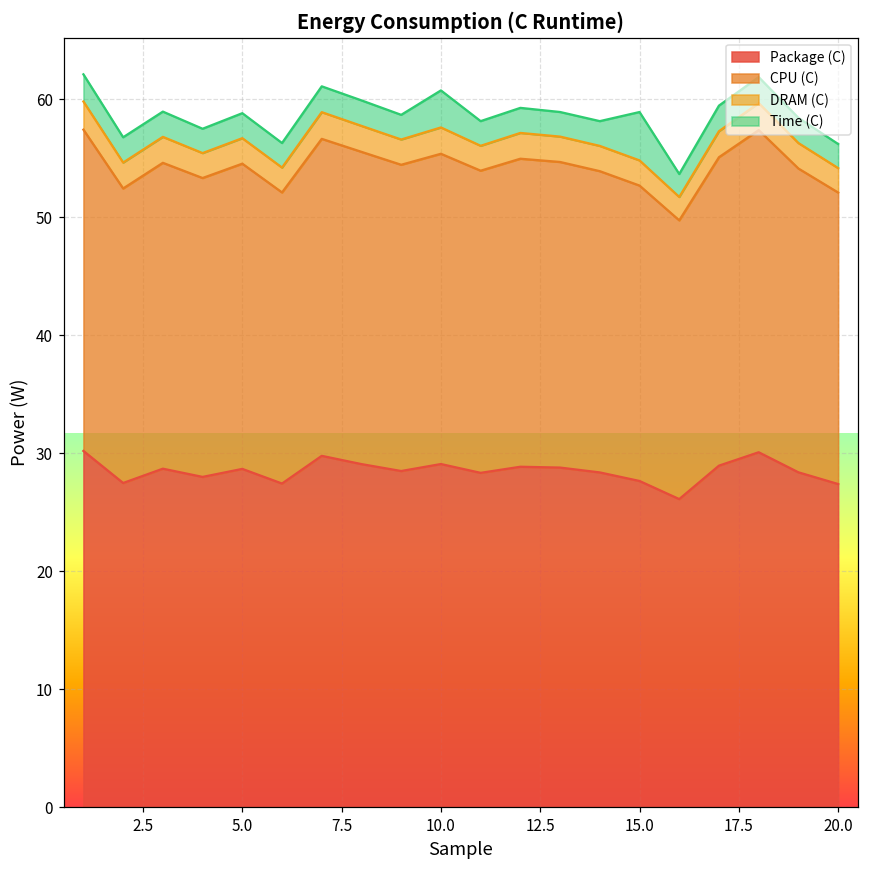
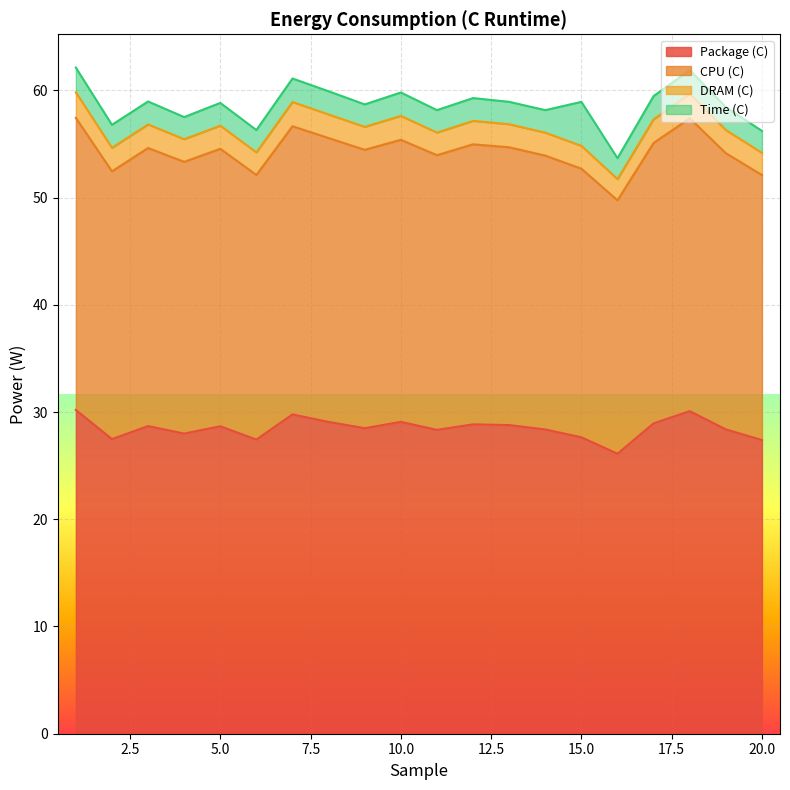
Time (C), 10.0: 3.1 -> 2.2
